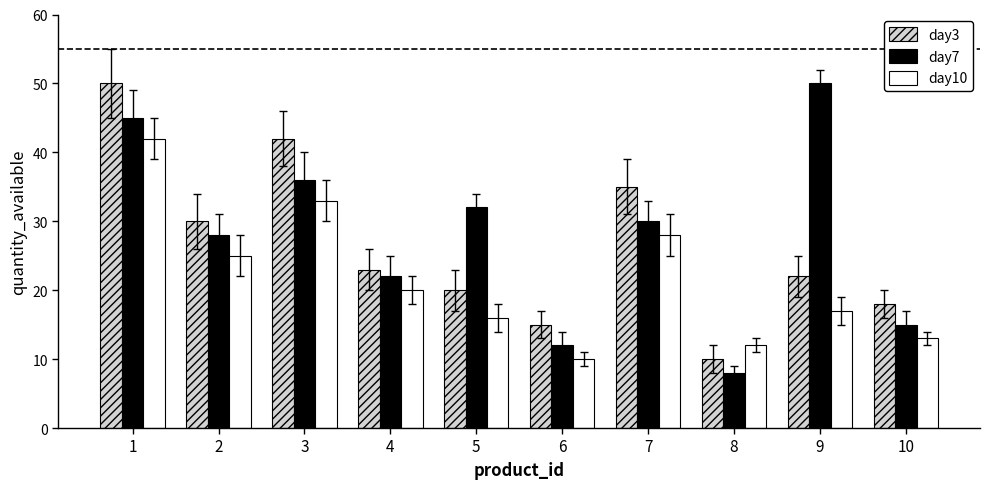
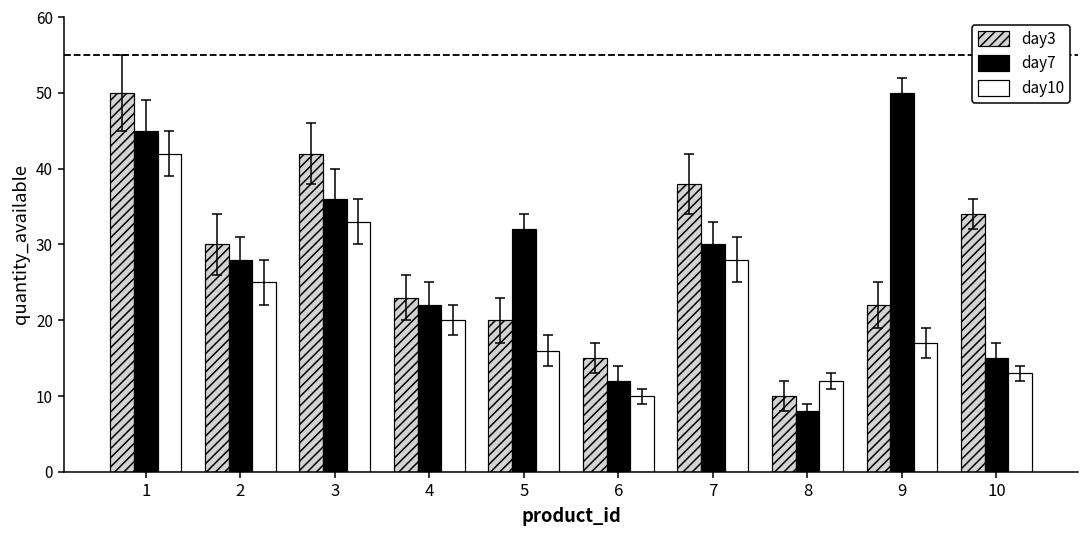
day3, 7: 35 -> 38
day3, 10: 18 -> 34
